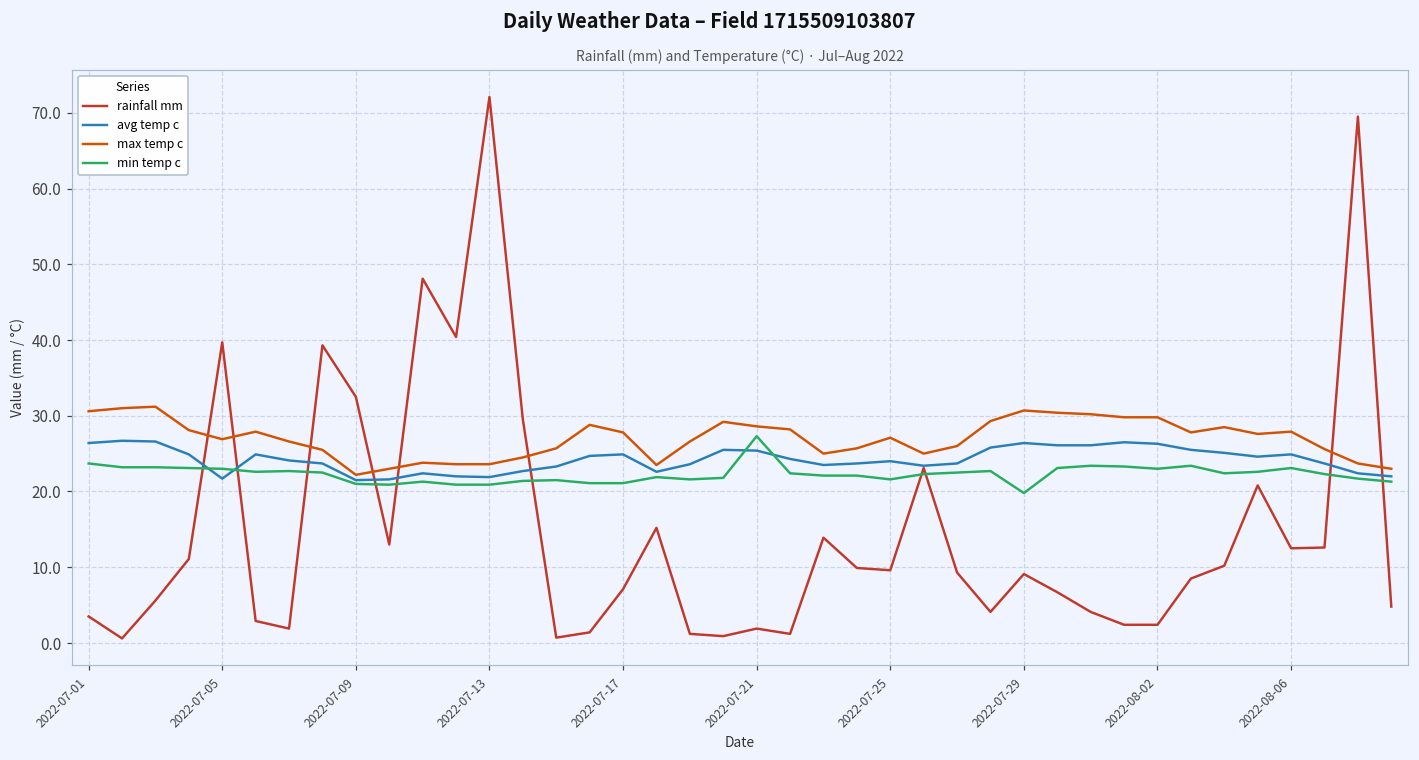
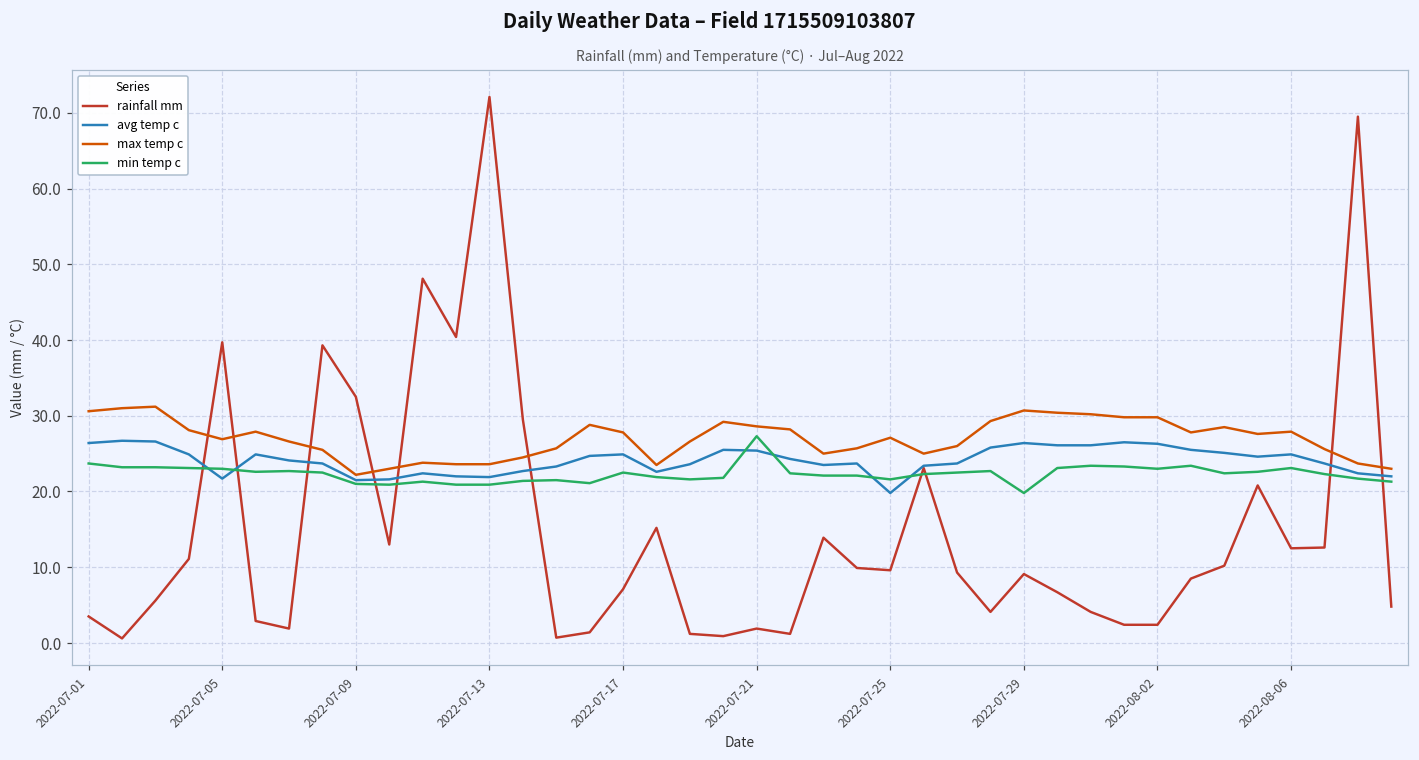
min temp c, 2022-07-17: 21 -> 23
avg temp c, 2022-07-25: 24 -> 20
